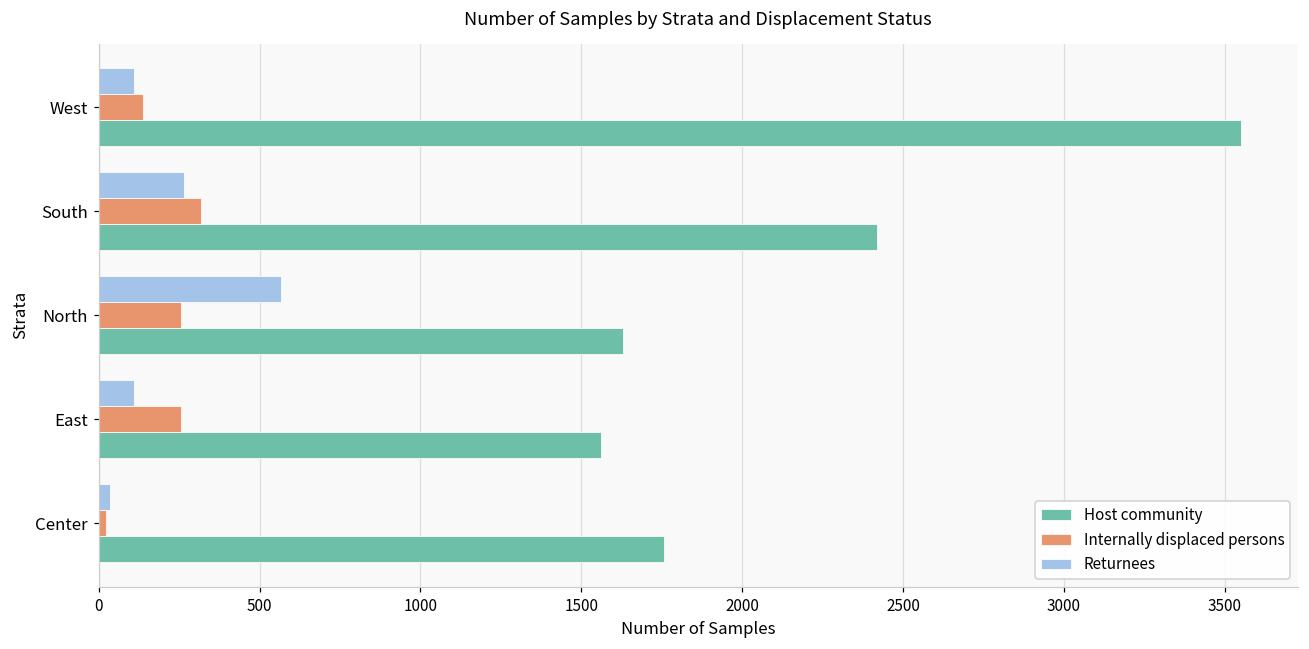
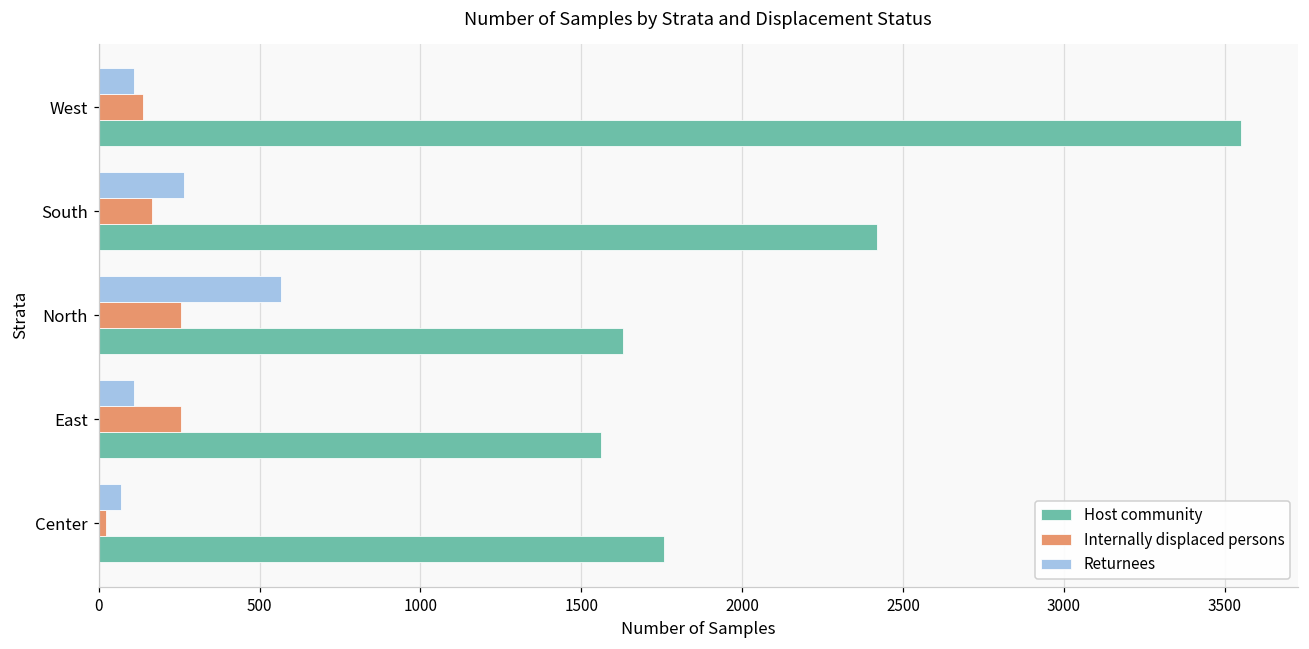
Internally displaced persons, South: 320 -> 170
Returnees, Center: 40 -> 70
